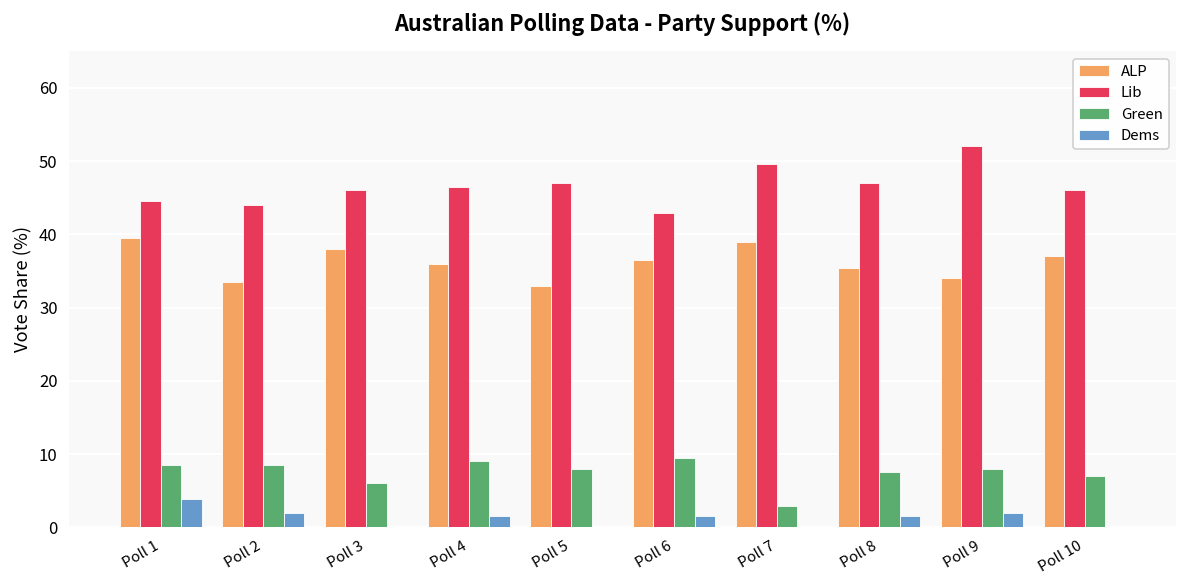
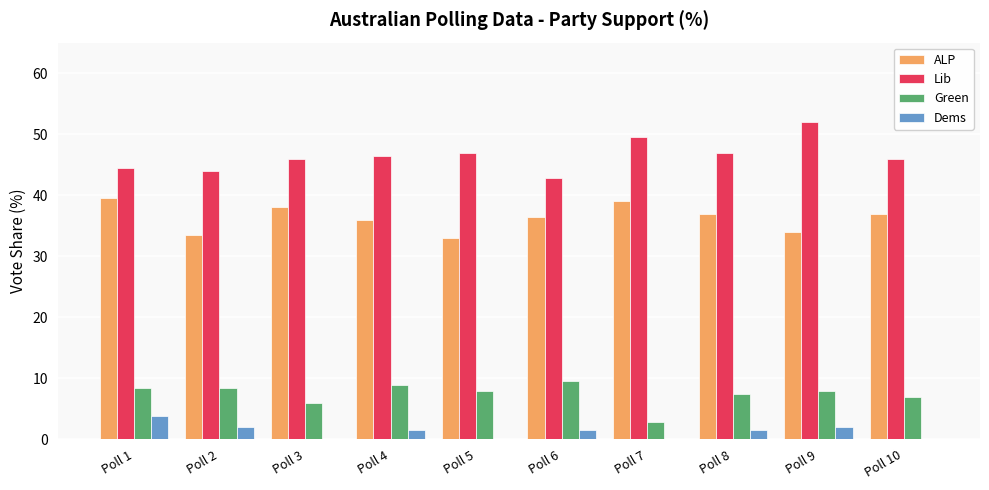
ALP, Poll 8: 35 -> 37
